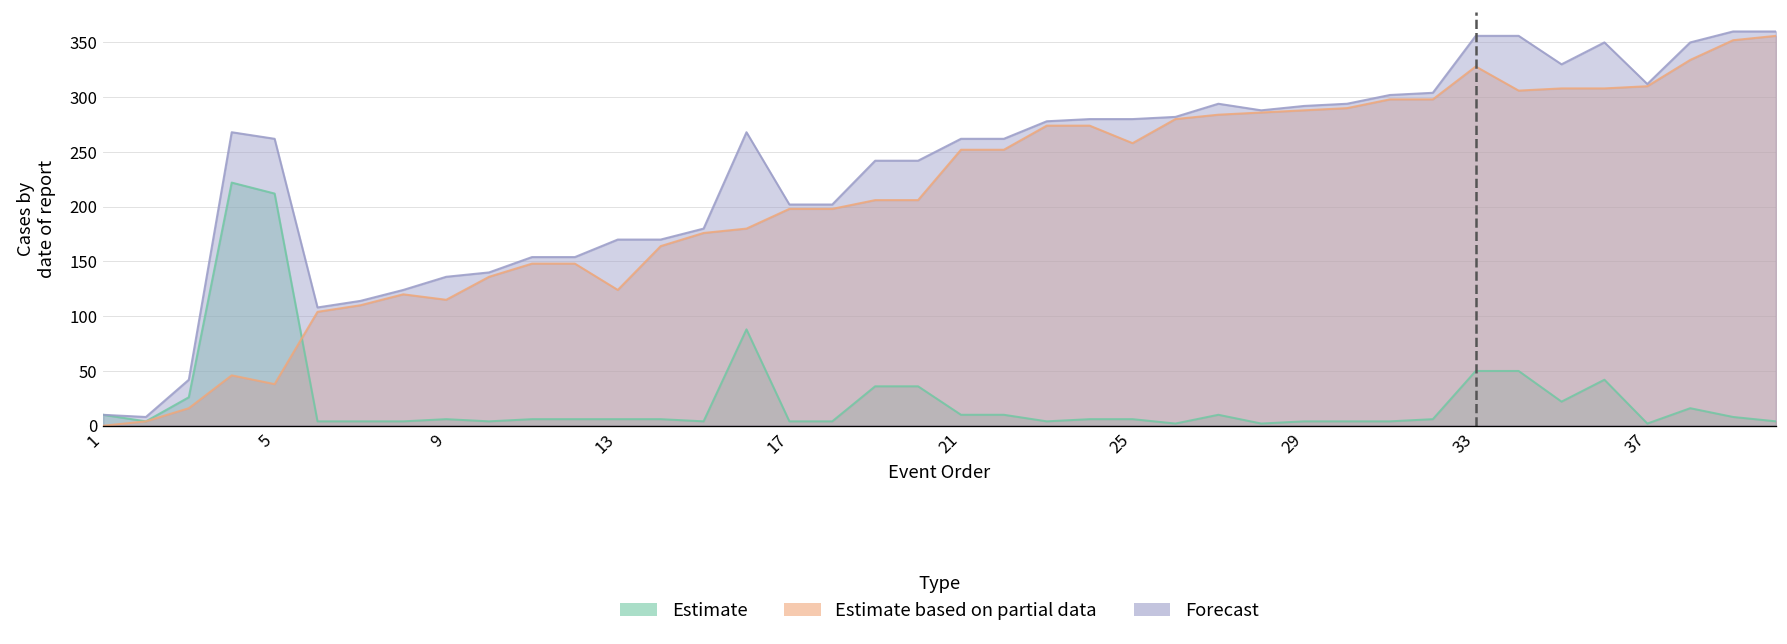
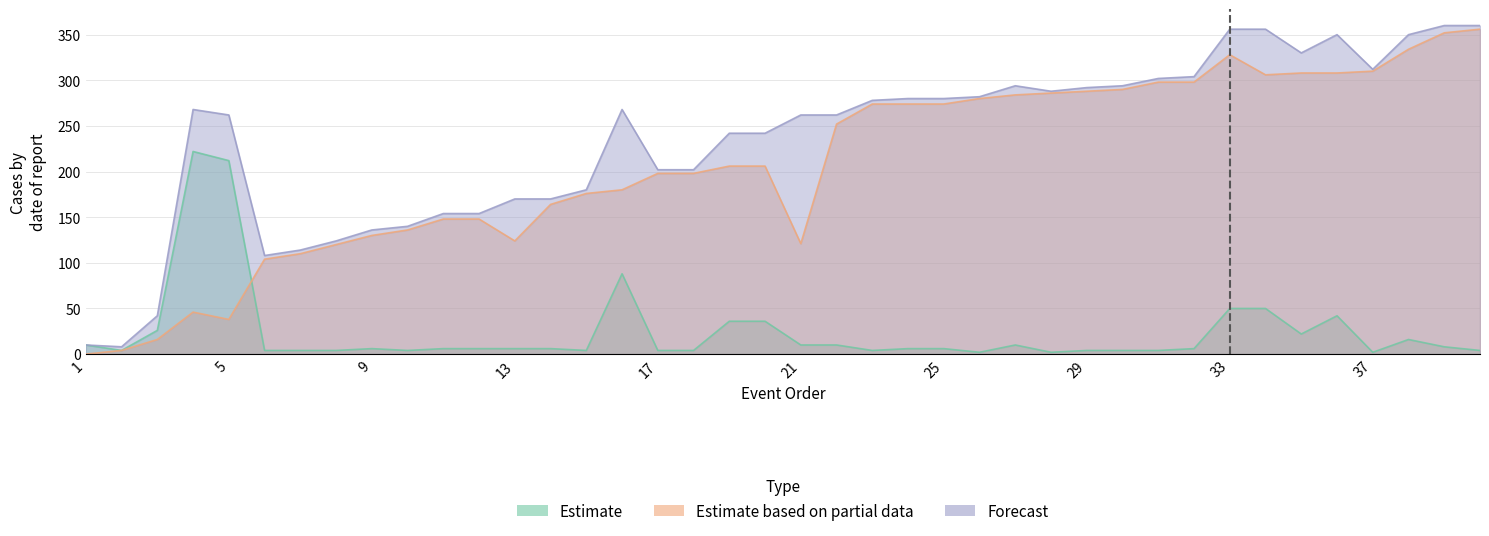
Estimate based on partial data, 9: 120 -> 130
Estimate based on partial data, 21: 250 -> 120
Estimate based on partial data, 25: 260 -> 270
